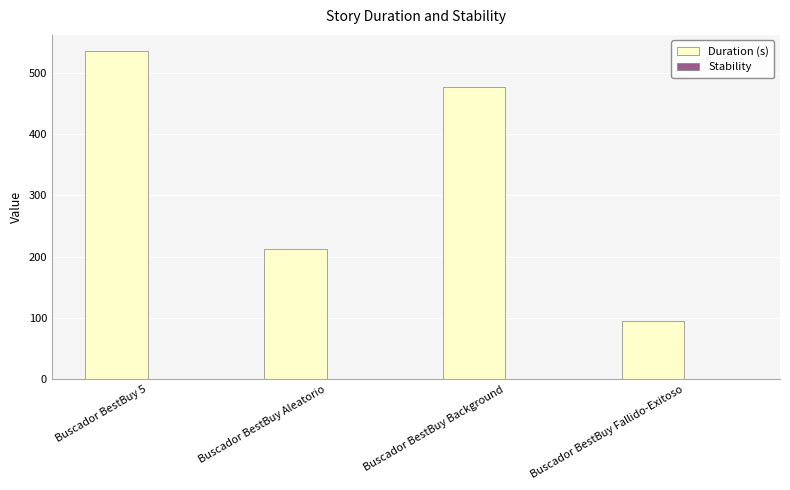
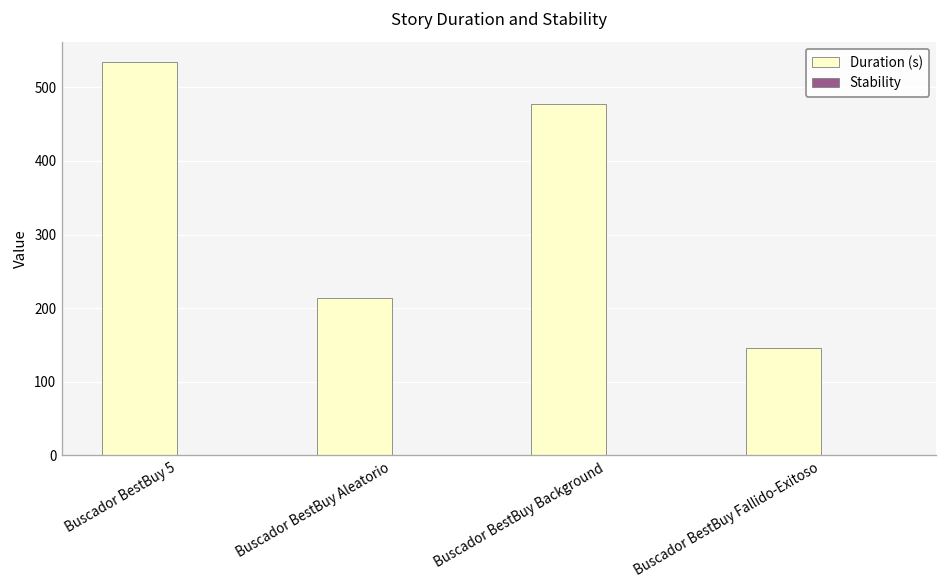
Duration (s), Buscador BestBuy Fallido-Exitoso: 90 -> 150
